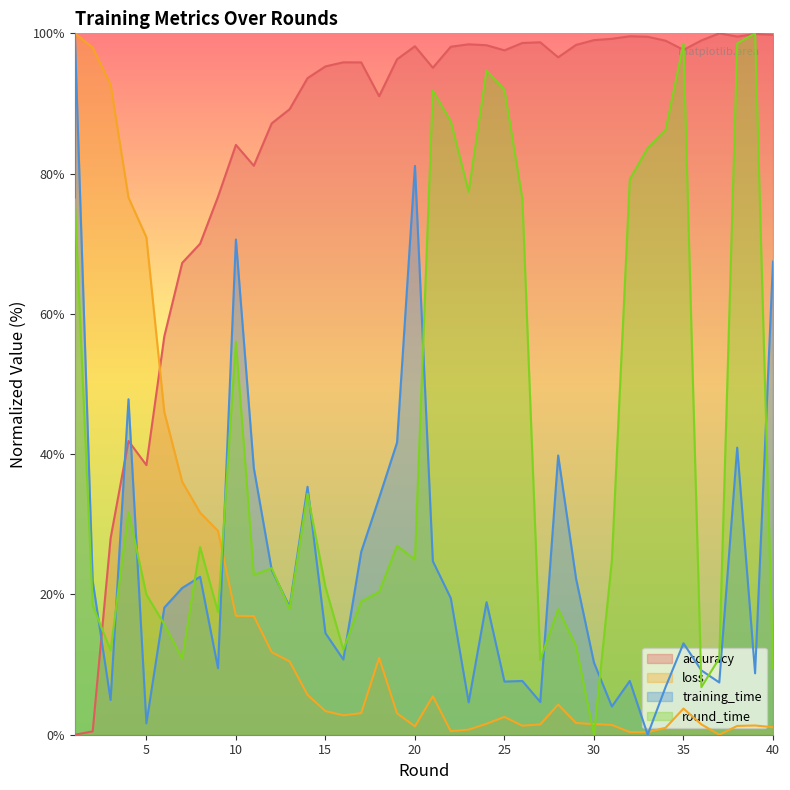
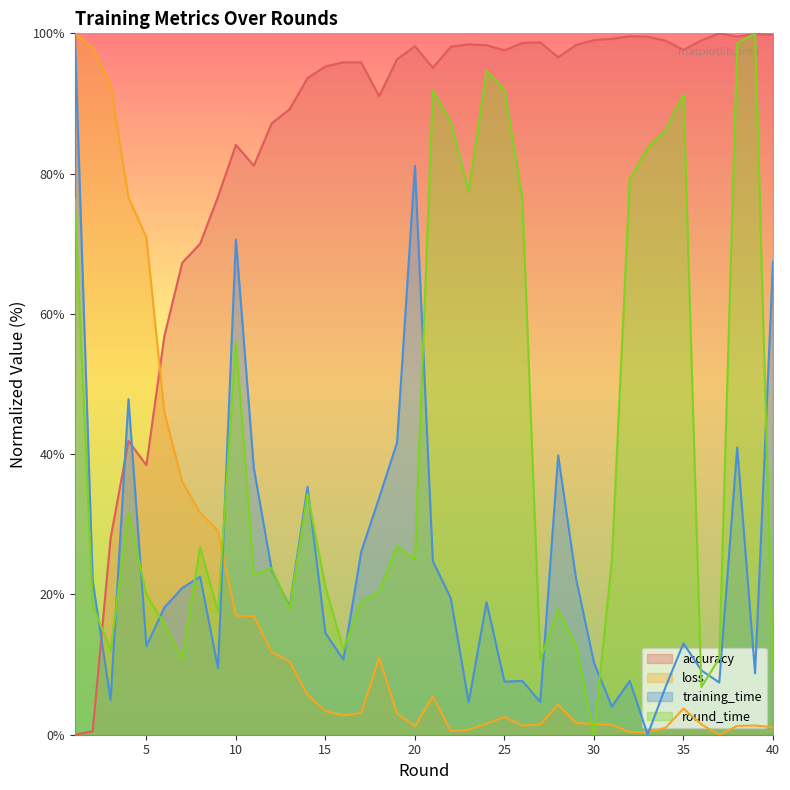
training_time, 5: 2% -> 13%
round_time, 35: 99% -> 91%
